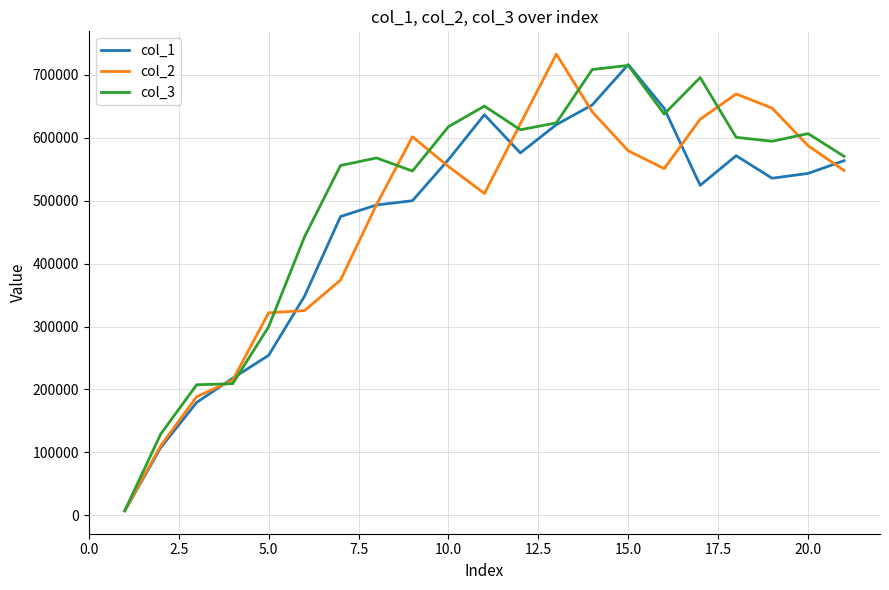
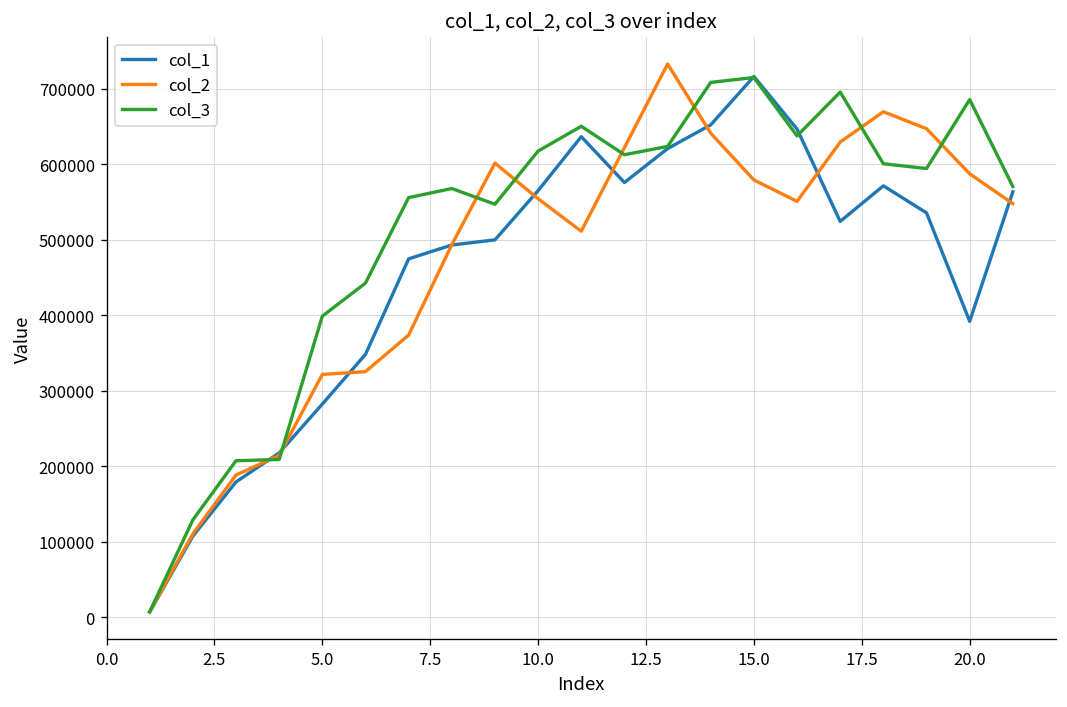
col_1, 5.0: 250000 -> 280000
col_3, 5.0: 300000 -> 400000
col_1, 20.0: 540000 -> 390000
col_3, 20.0: 610000 -> 690000
